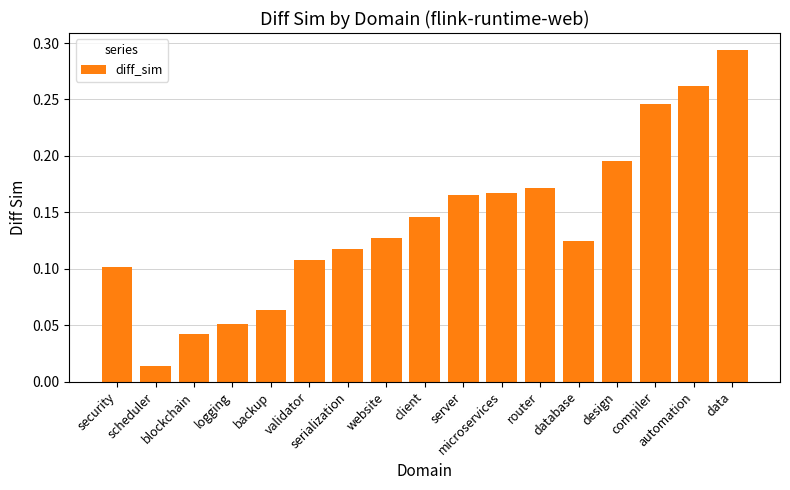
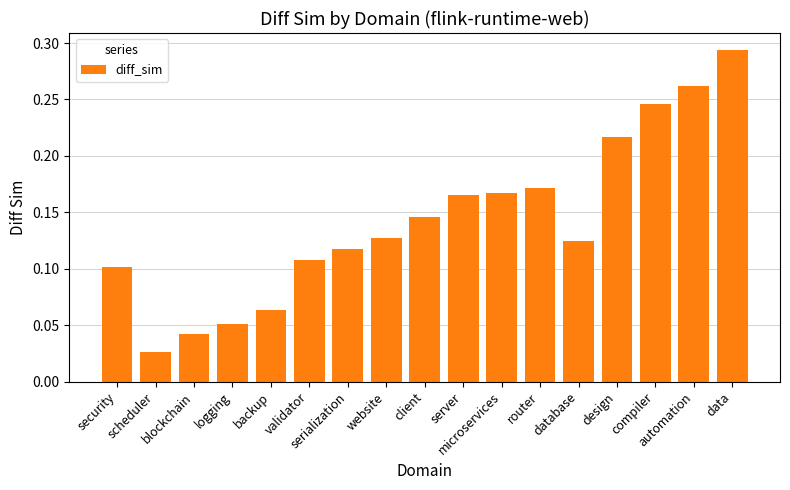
scheduler: 0.013 -> 0.026
design: 0.195 -> 0.217
